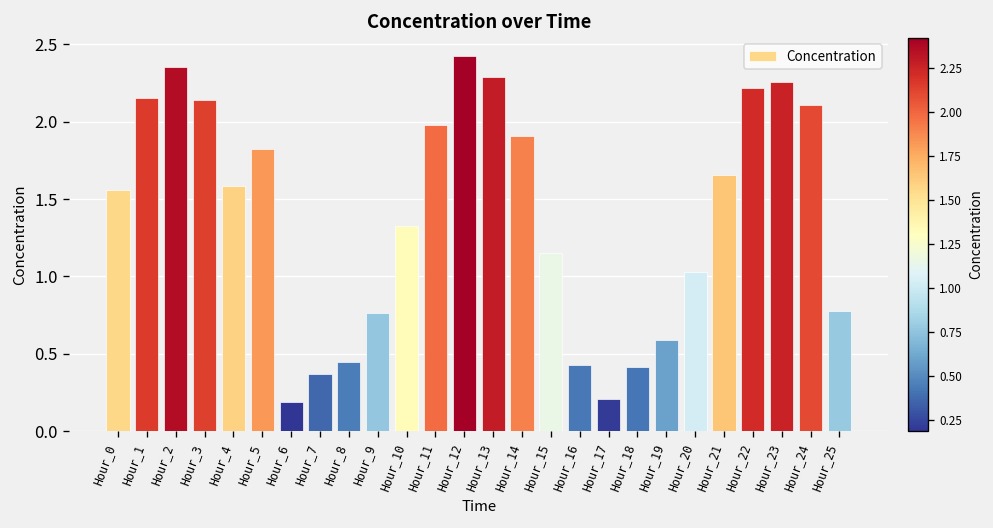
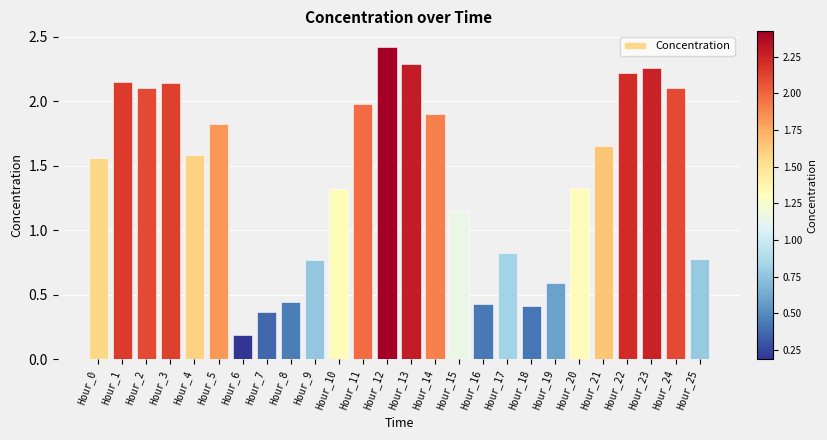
Hour_2: 2.35 -> 2.11
Hour_17: 0.21 -> 0.82
Hour_20: 1.03 -> 1.33
